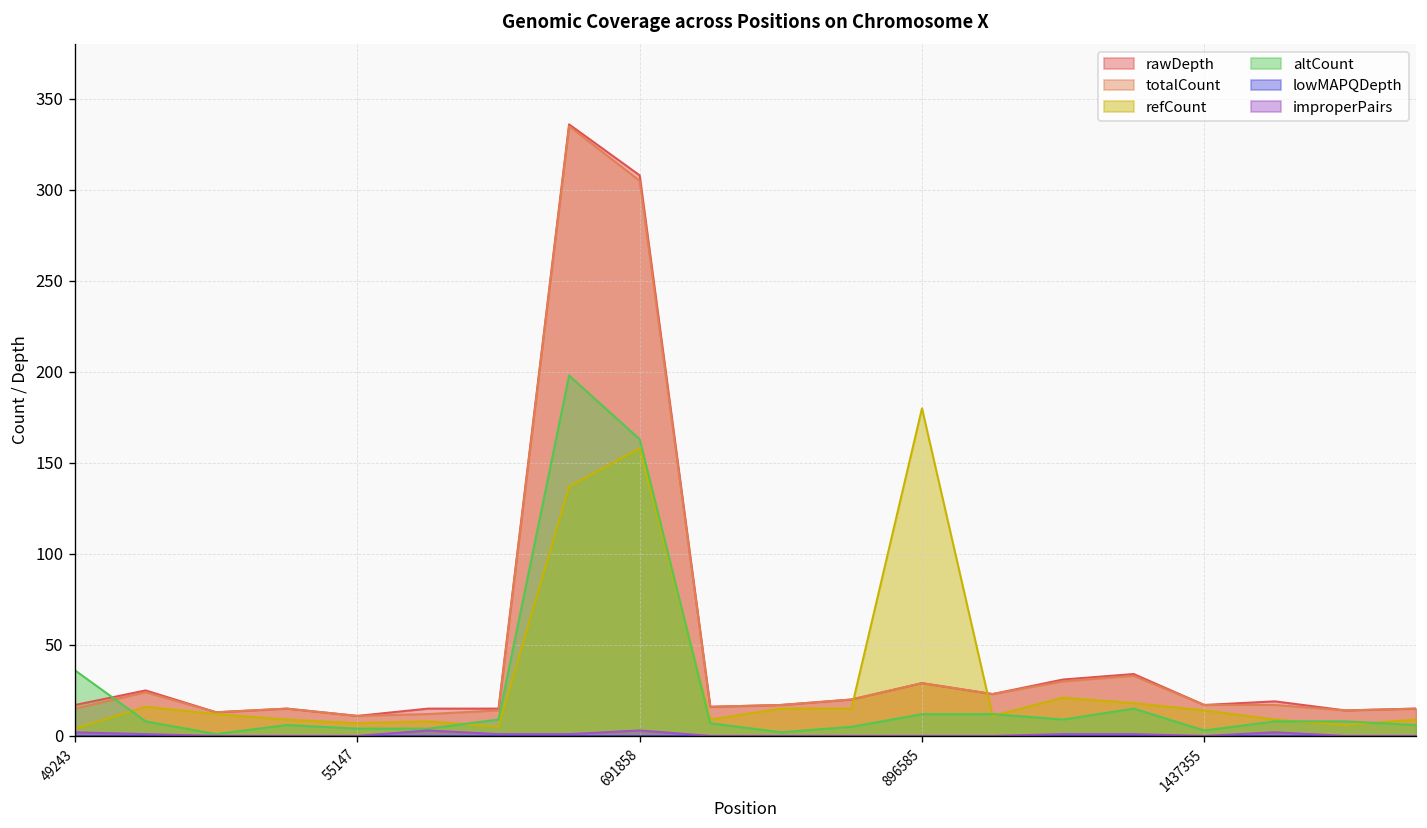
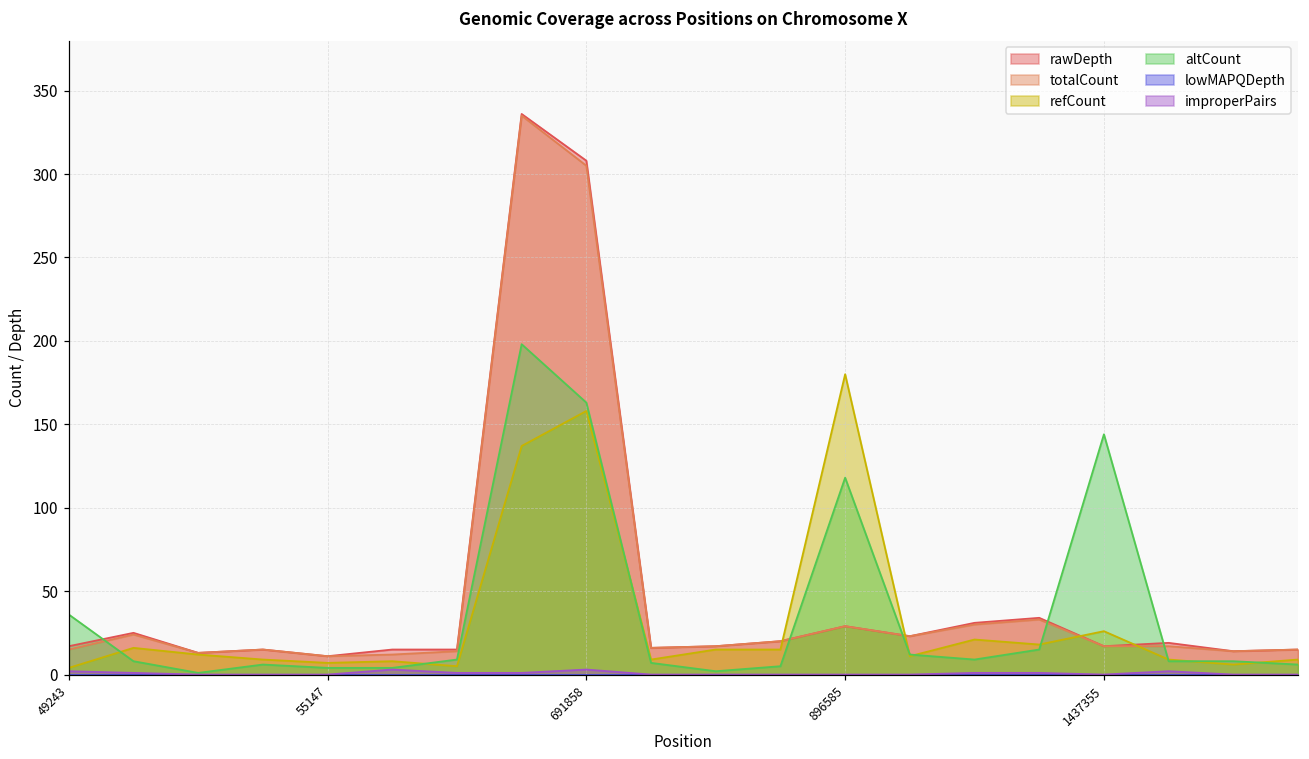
altCount, 896585: 12 -> 118
refCount, 1437355: 14 -> 26
altCount, 1437355: 3 -> 144
